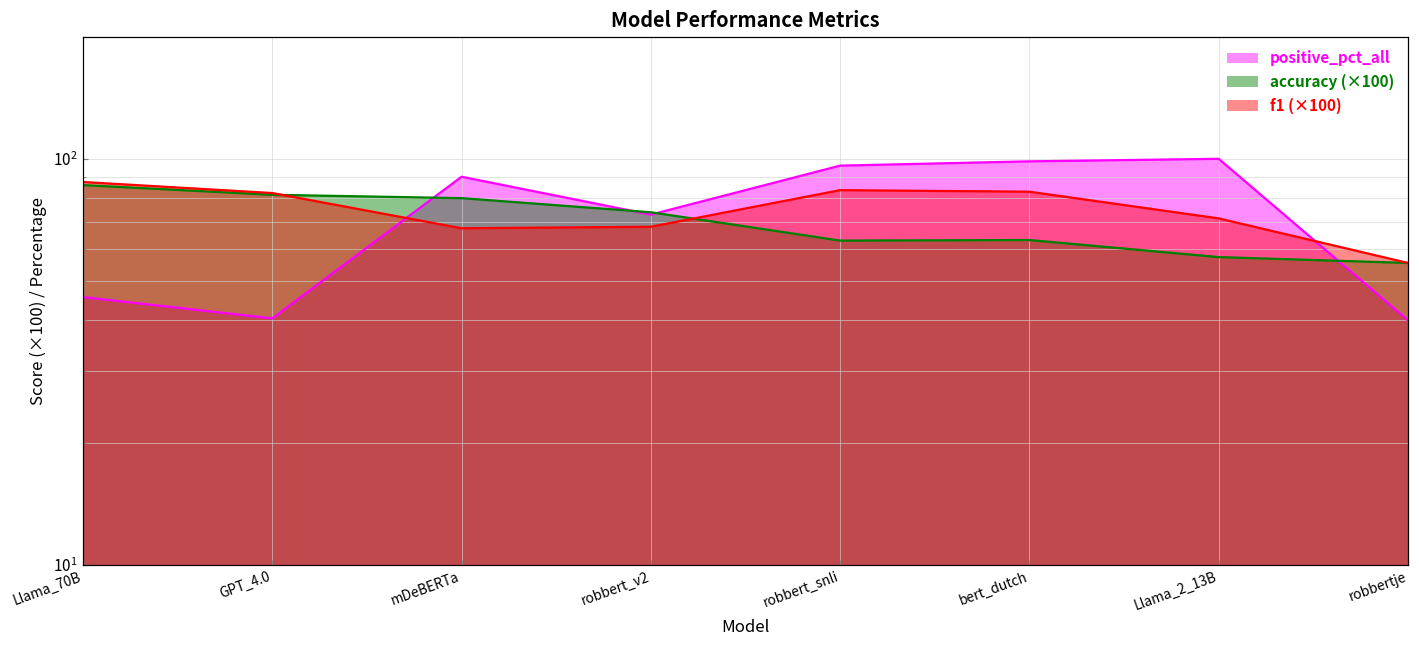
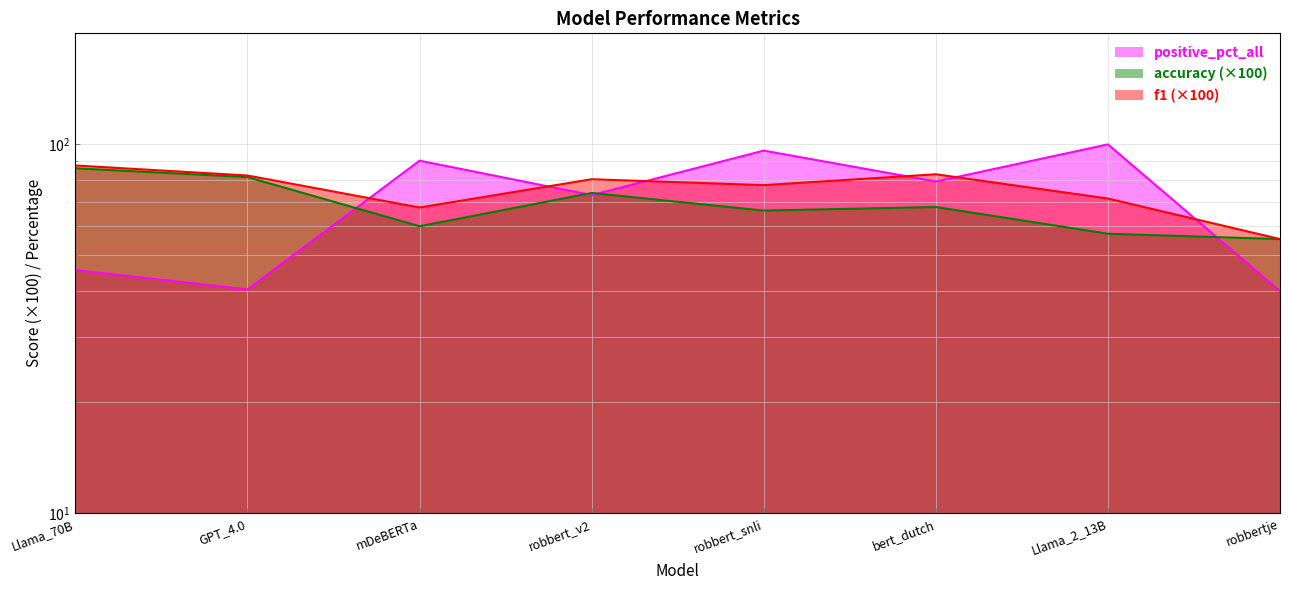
accuracy (×100), mDeBERTa: 80 -> 60
f1 (×100), robbert_v2: 68 -> 80
accuracy (×100), robbert_snli: 63 -> 66
f1 (×100), robbert_snli: 84 -> 78
positive_pct_all, bert_dutch: 99 -> 79
accuracy (×100), bert_dutch: 63 -> 68
